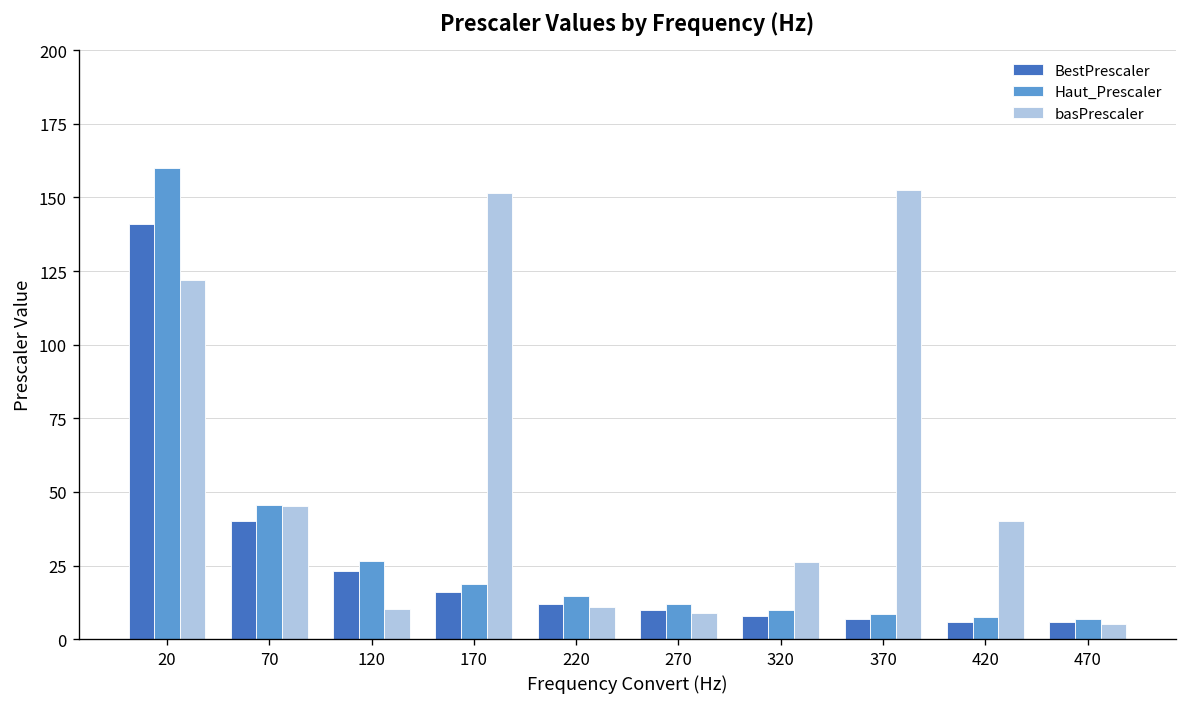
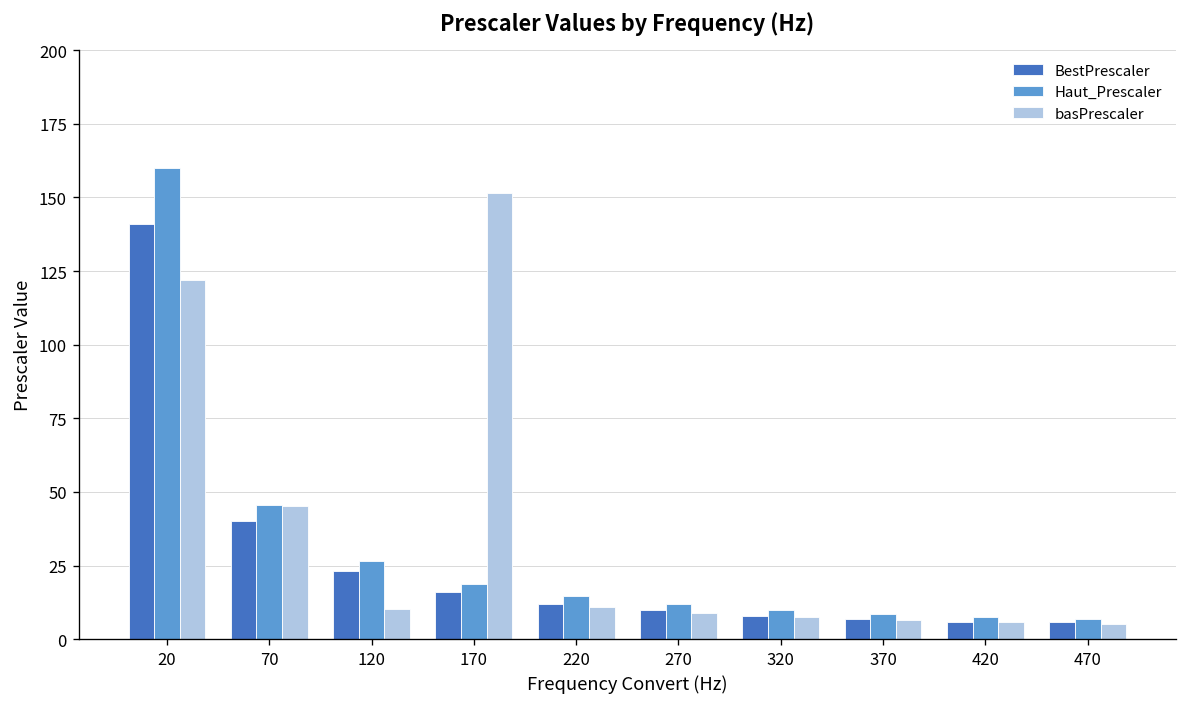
basPrescaler, 320: 26 -> 8
basPrescaler, 370: 153 -> 7
basPrescaler, 420: 40 -> 6
